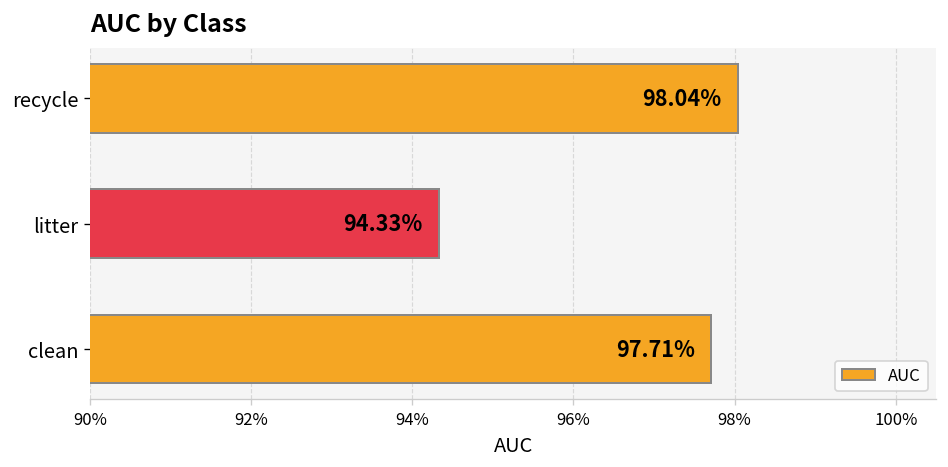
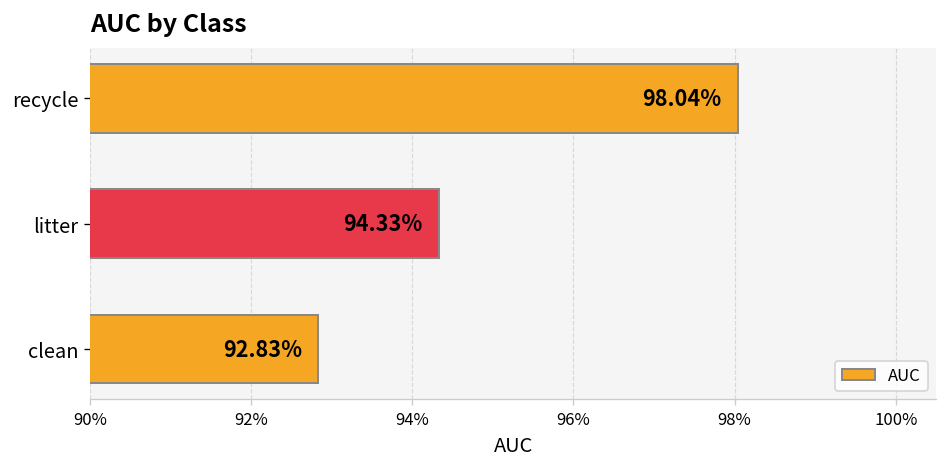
clean: 97.71% -> 92.83%
